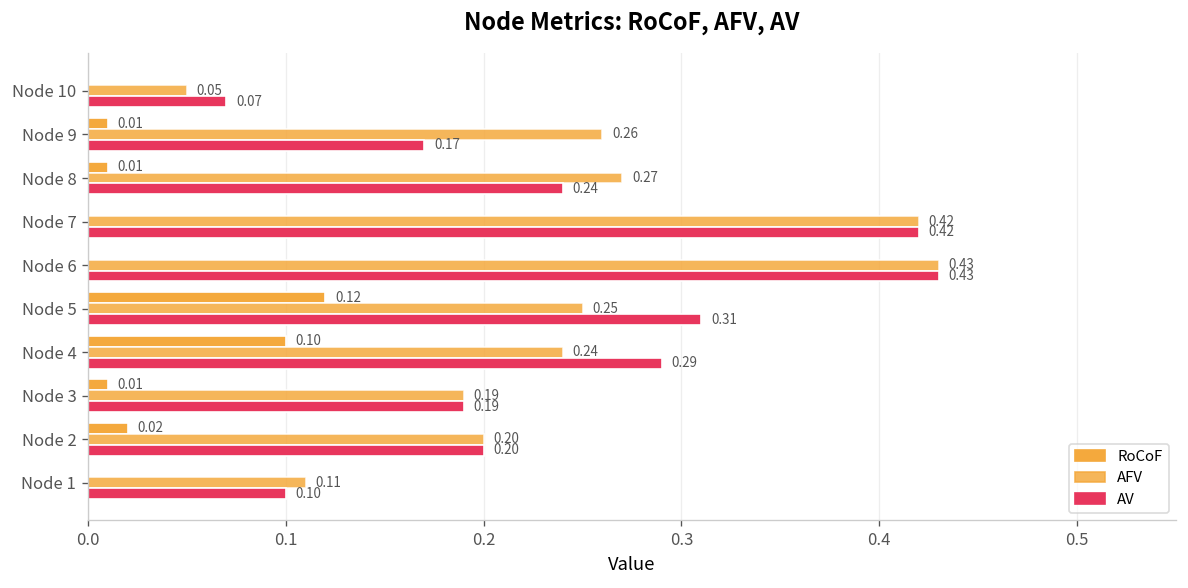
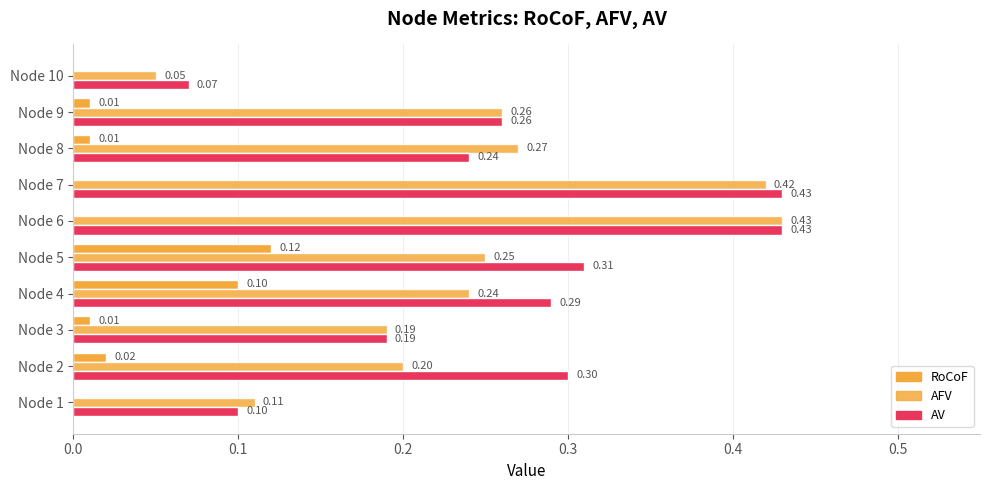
AV, Node 9: 0.17 -> 0.26
AV, Node 7: 0.42 -> 0.43
AV, Node 2: 0.20 -> 0.30
